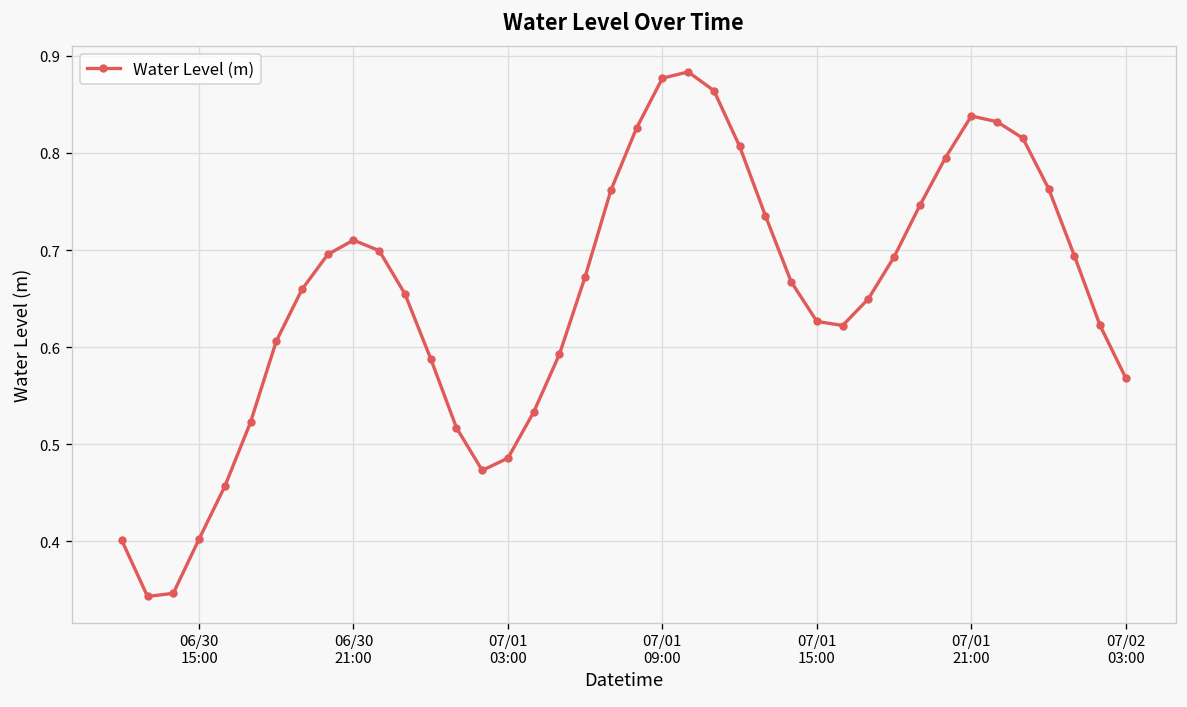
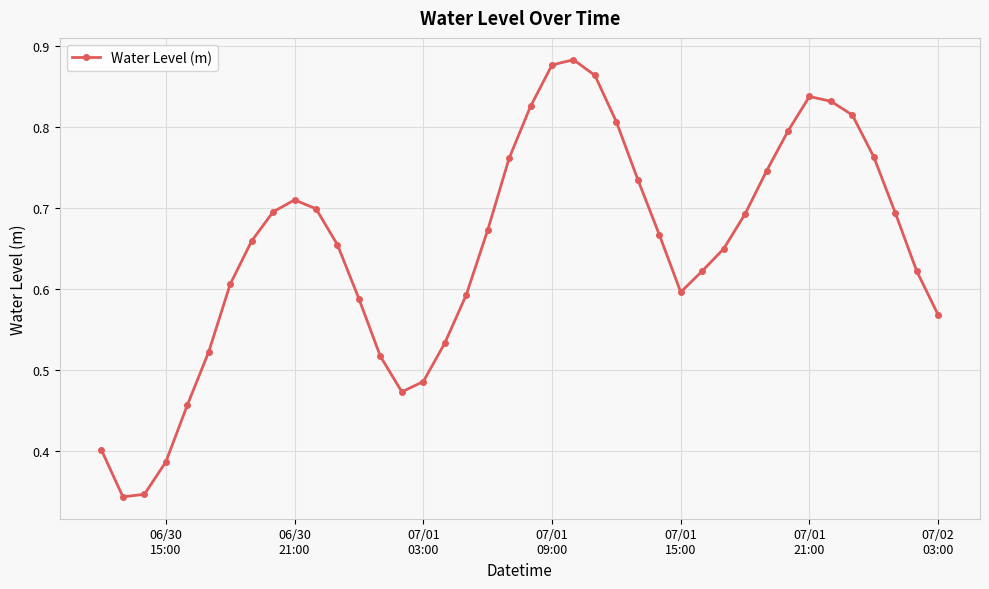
06/30 15:00: 0.40 -> 0.39
07/01 15:00: 0.63 -> 0.60
